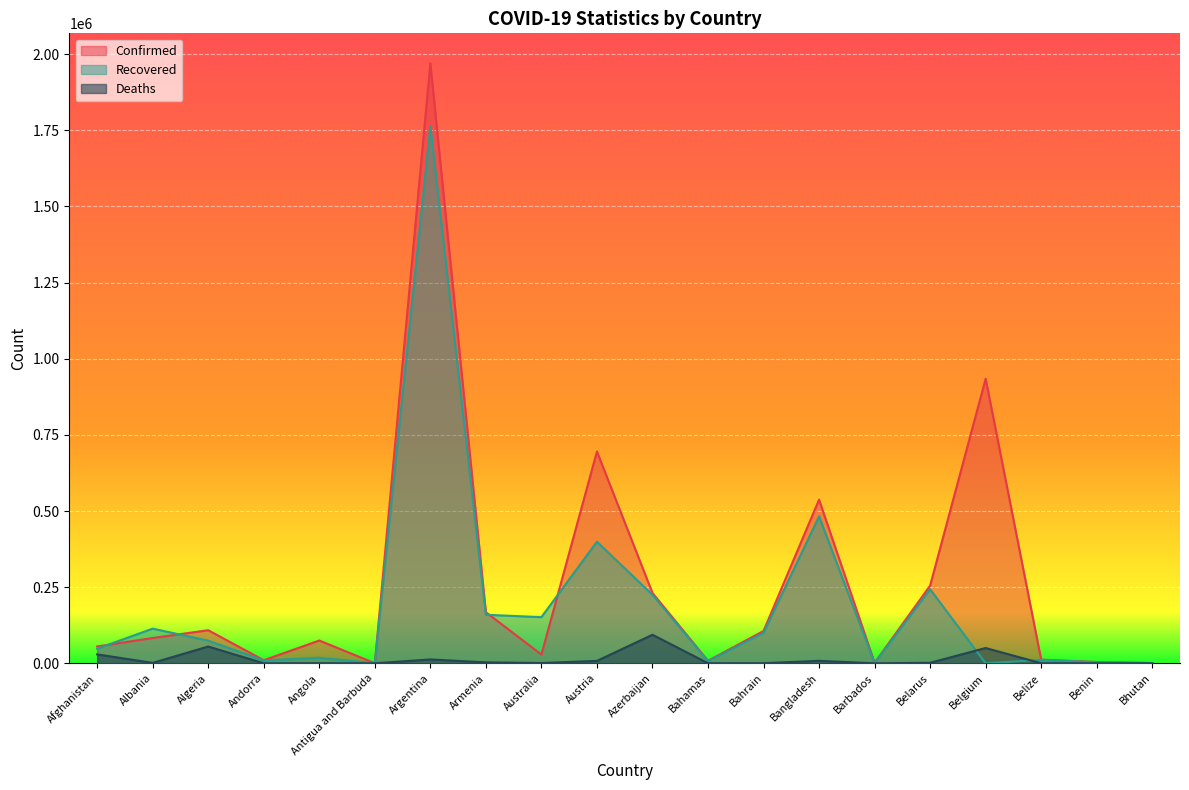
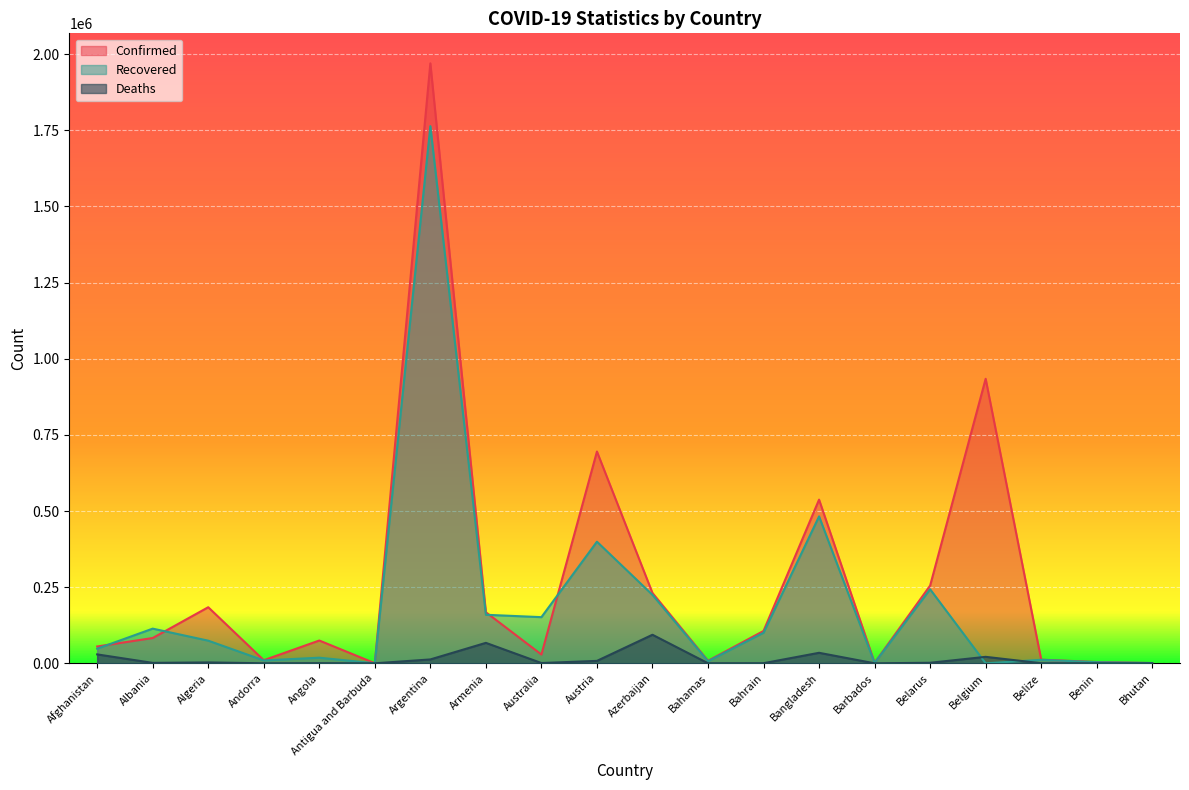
Confirmed, Algeria: 110000 -> 180000
Deaths, Algeria: 60000 -> 0
Deaths, Armenia: 0 -> 70000
Deaths, Bangladesh: 10000 -> 30000
Deaths, Belgium: 50000 -> 20000
